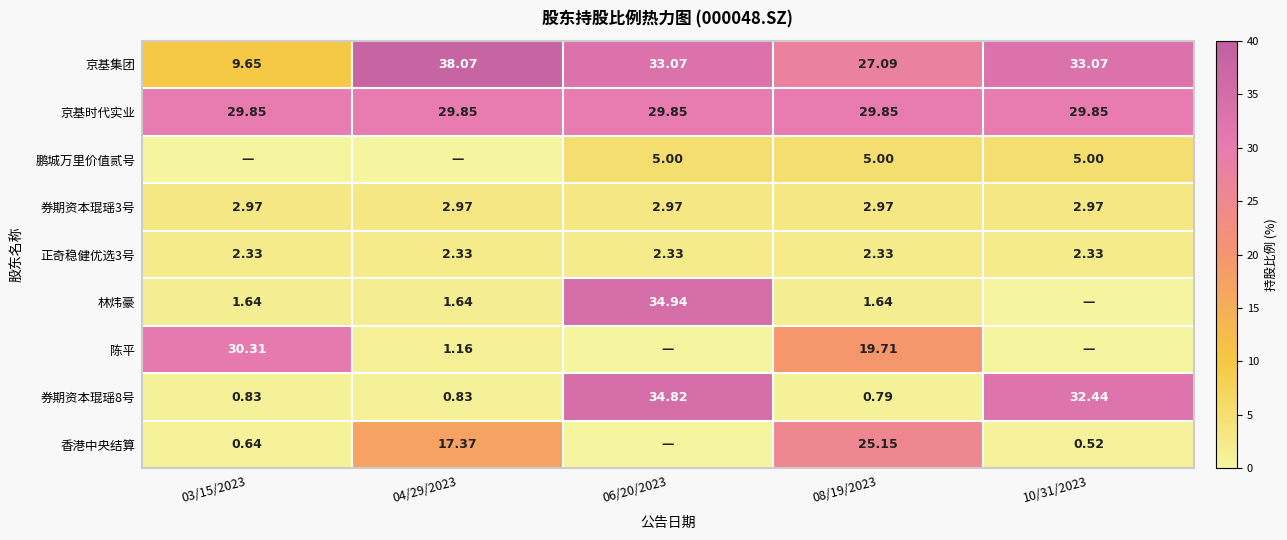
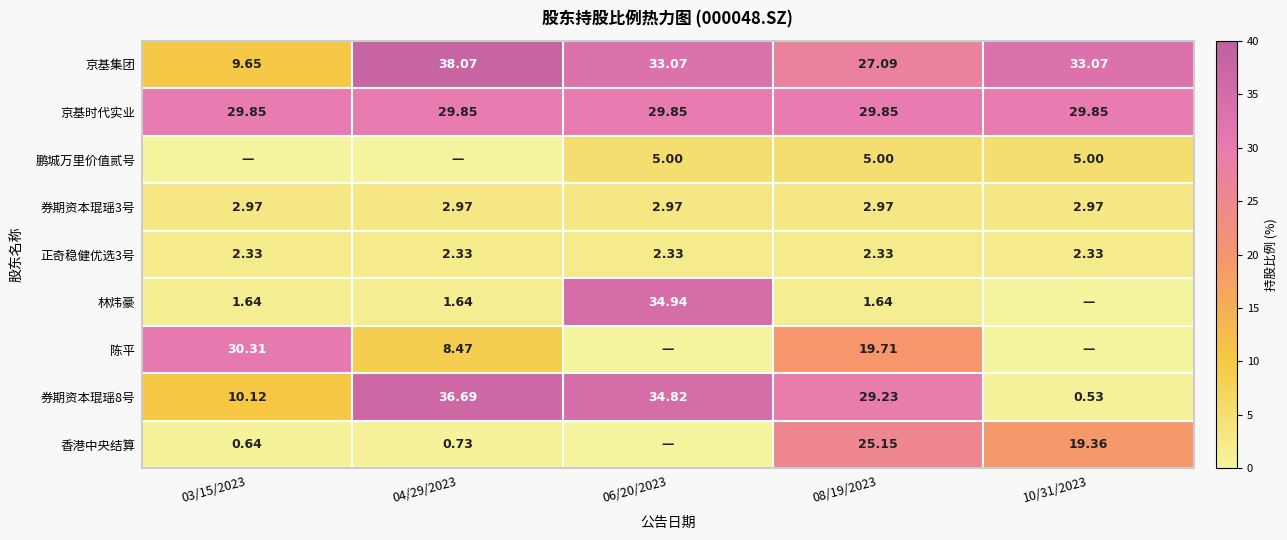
陈平, 04/29/2023: 1.16 -> 8.47
券期资本琨瑶8号, 03/15/2023: 0.83 -> 10.12
券期资本琨瑶8号, 04/29/2023: 0.83 -> 36.69
券期资本琨瑶8号, 08/19/2023: 0.79 -> 29.23
券期资本琨瑶8号, 10/31/2023: 32.44 -> 0.53
香港中央结算, 04/29/2023: 17.37 -> 0.73
香港中央结算, 10/31/2023: 0.52 -> 19.36
